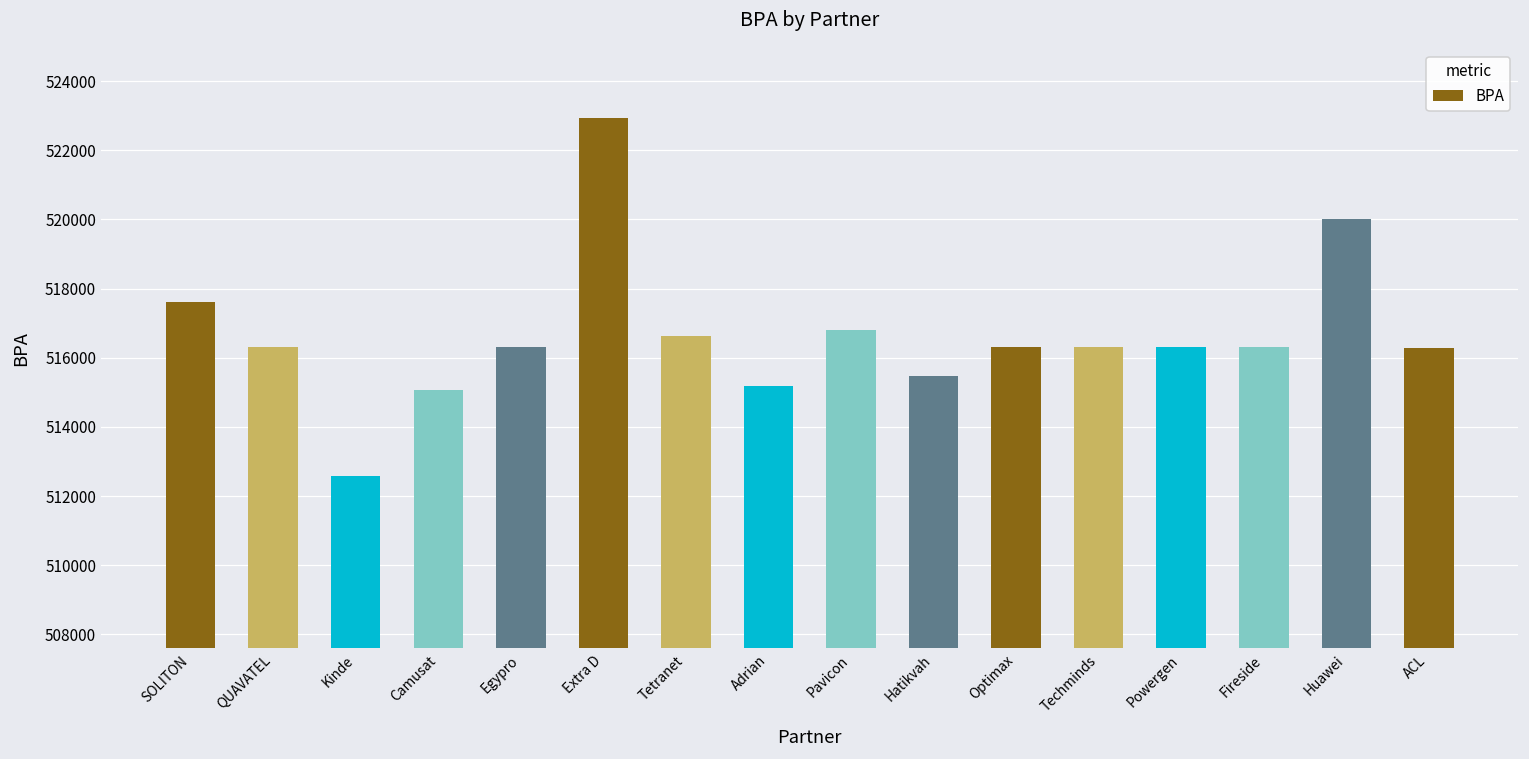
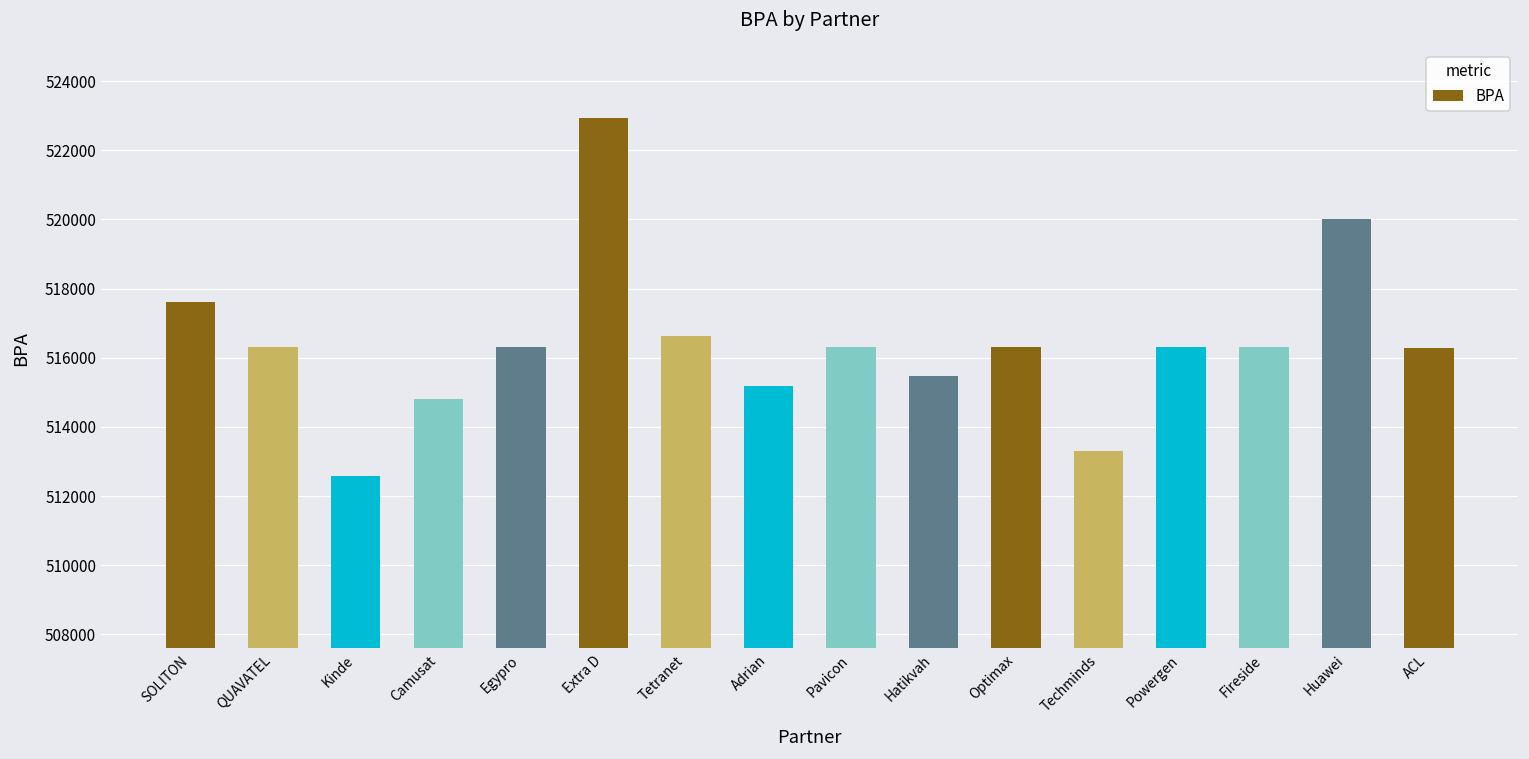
Camusat: 515100 -> 514800
Pavicon: 516800 -> 516300
Techminds: 516300 -> 513300
